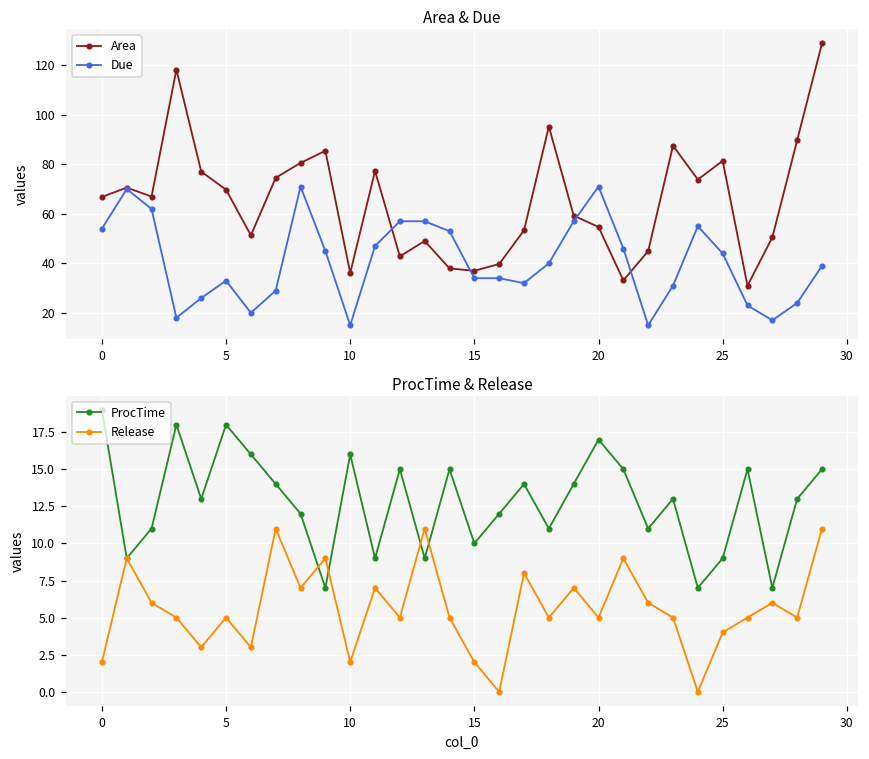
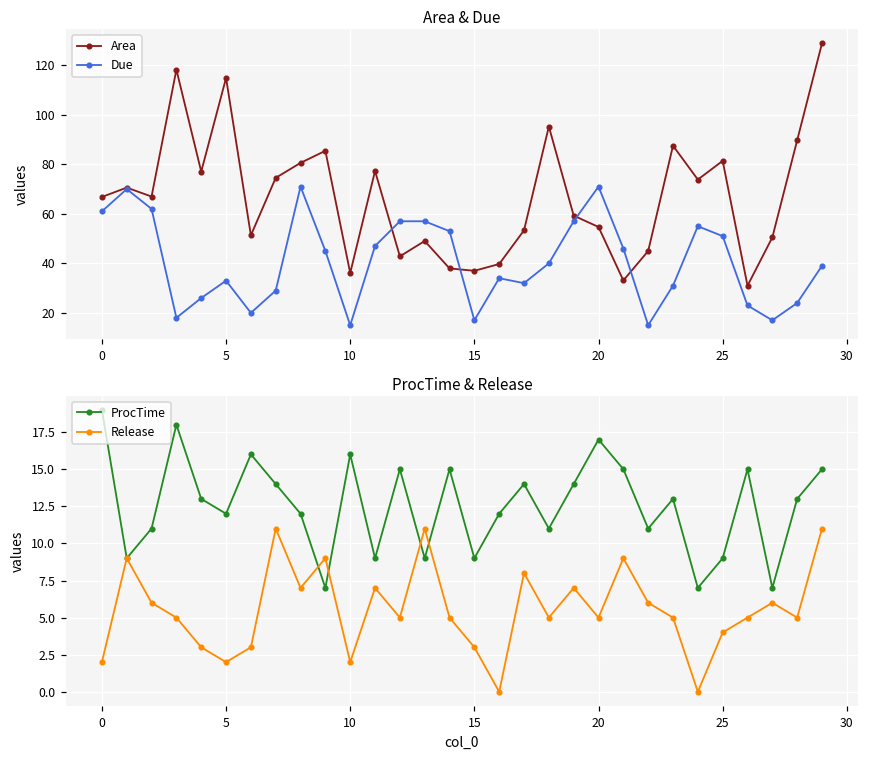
Area & Due, Due, 0: 54 -> 61
Area & Due, Area, 5: 70 -> 115
Area & Due, Due, 15: 34 -> 17
Area & Due, Due, 25: 44 -> 51
ProcTime & Release, ProcTime, 5: 18 -> 12
ProcTime & Release, Release, 5: 5 -> 2
ProcTime & Release, ProcTime, 15: 10 -> 9
ProcTime & Release, Release, 15: 2 -> 3
